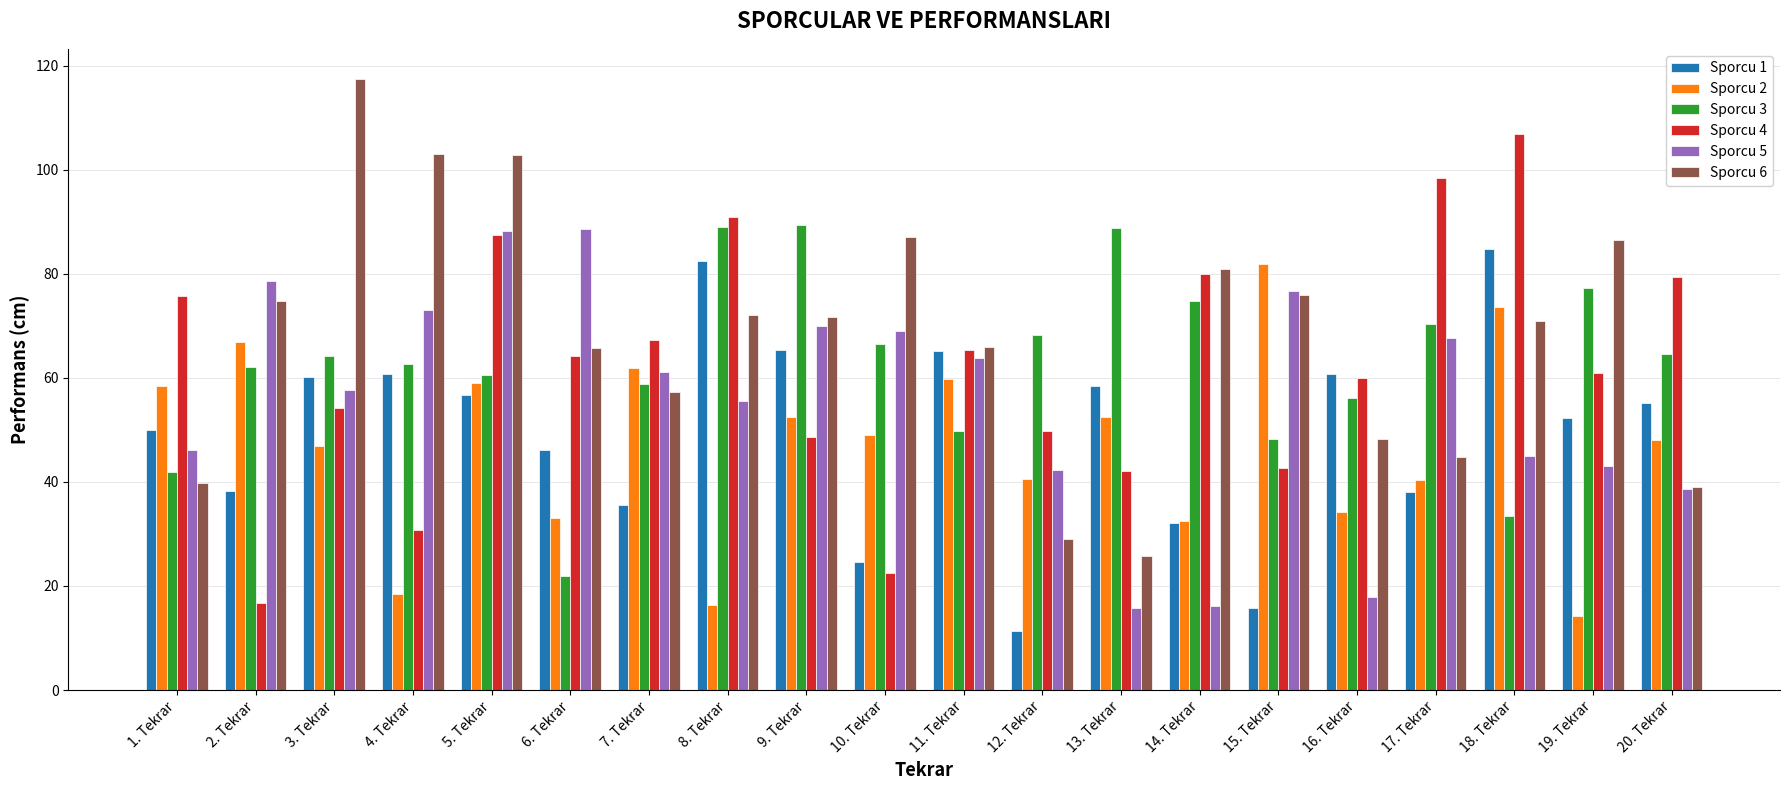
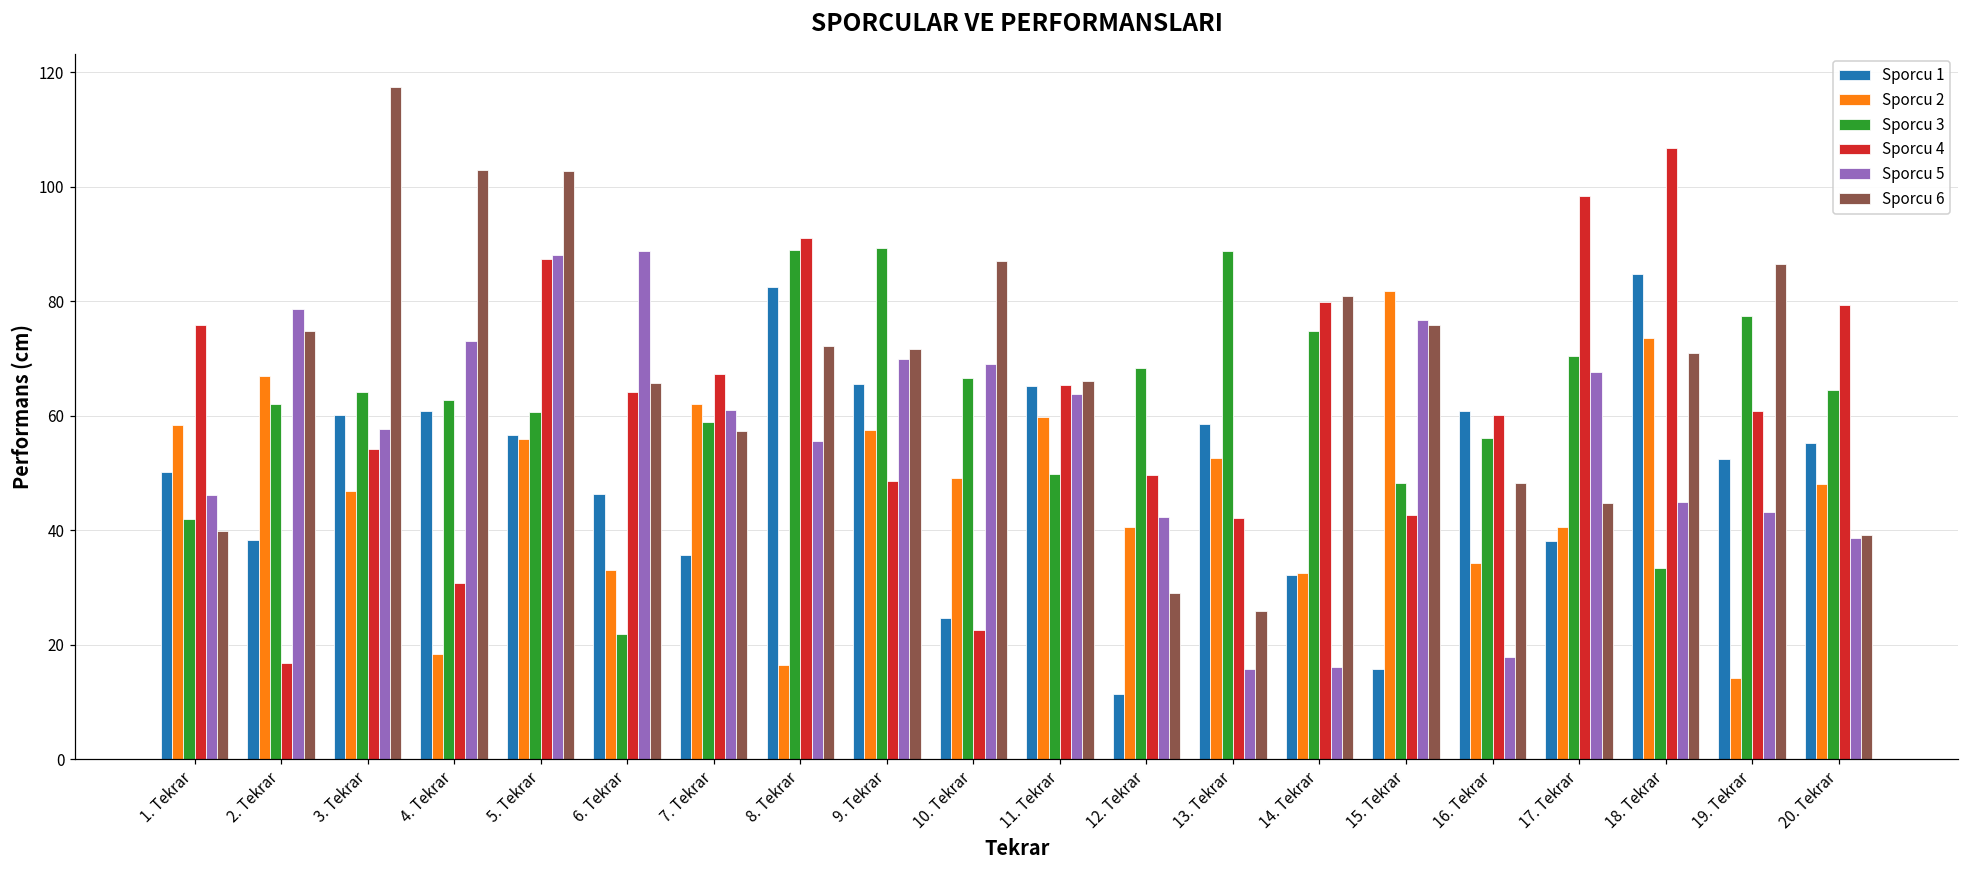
Sporcu 2, 5. Tekrar: 59 -> 56
Sporcu 2, 9. Tekrar: 52 -> 57
